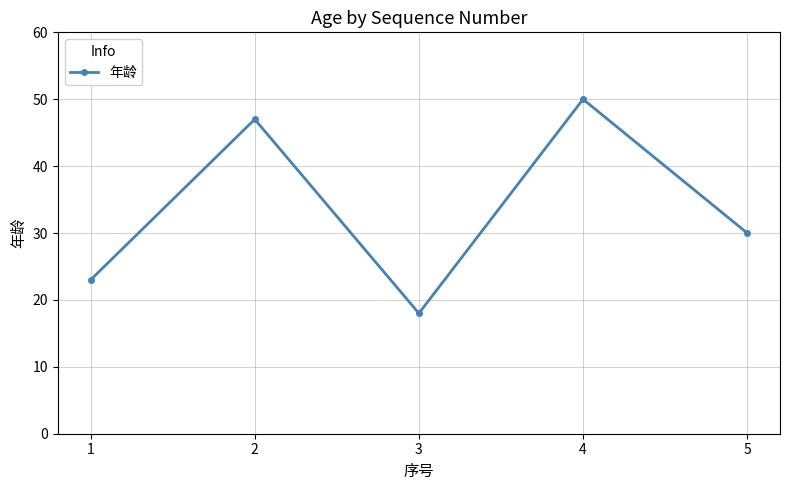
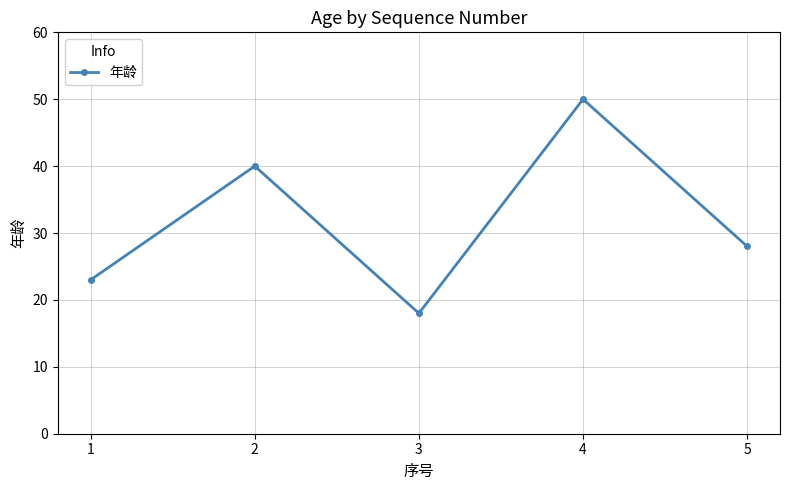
2: 47 -> 40
5: 30 -> 28
